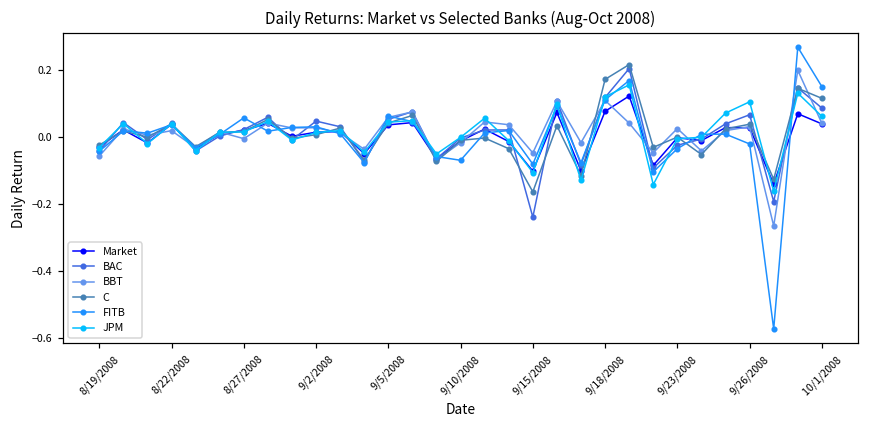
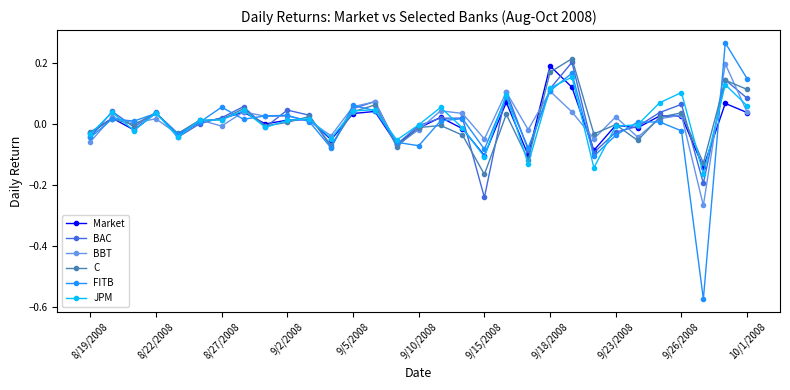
Market, 9/18/2008: 0.08 -> 0.19
